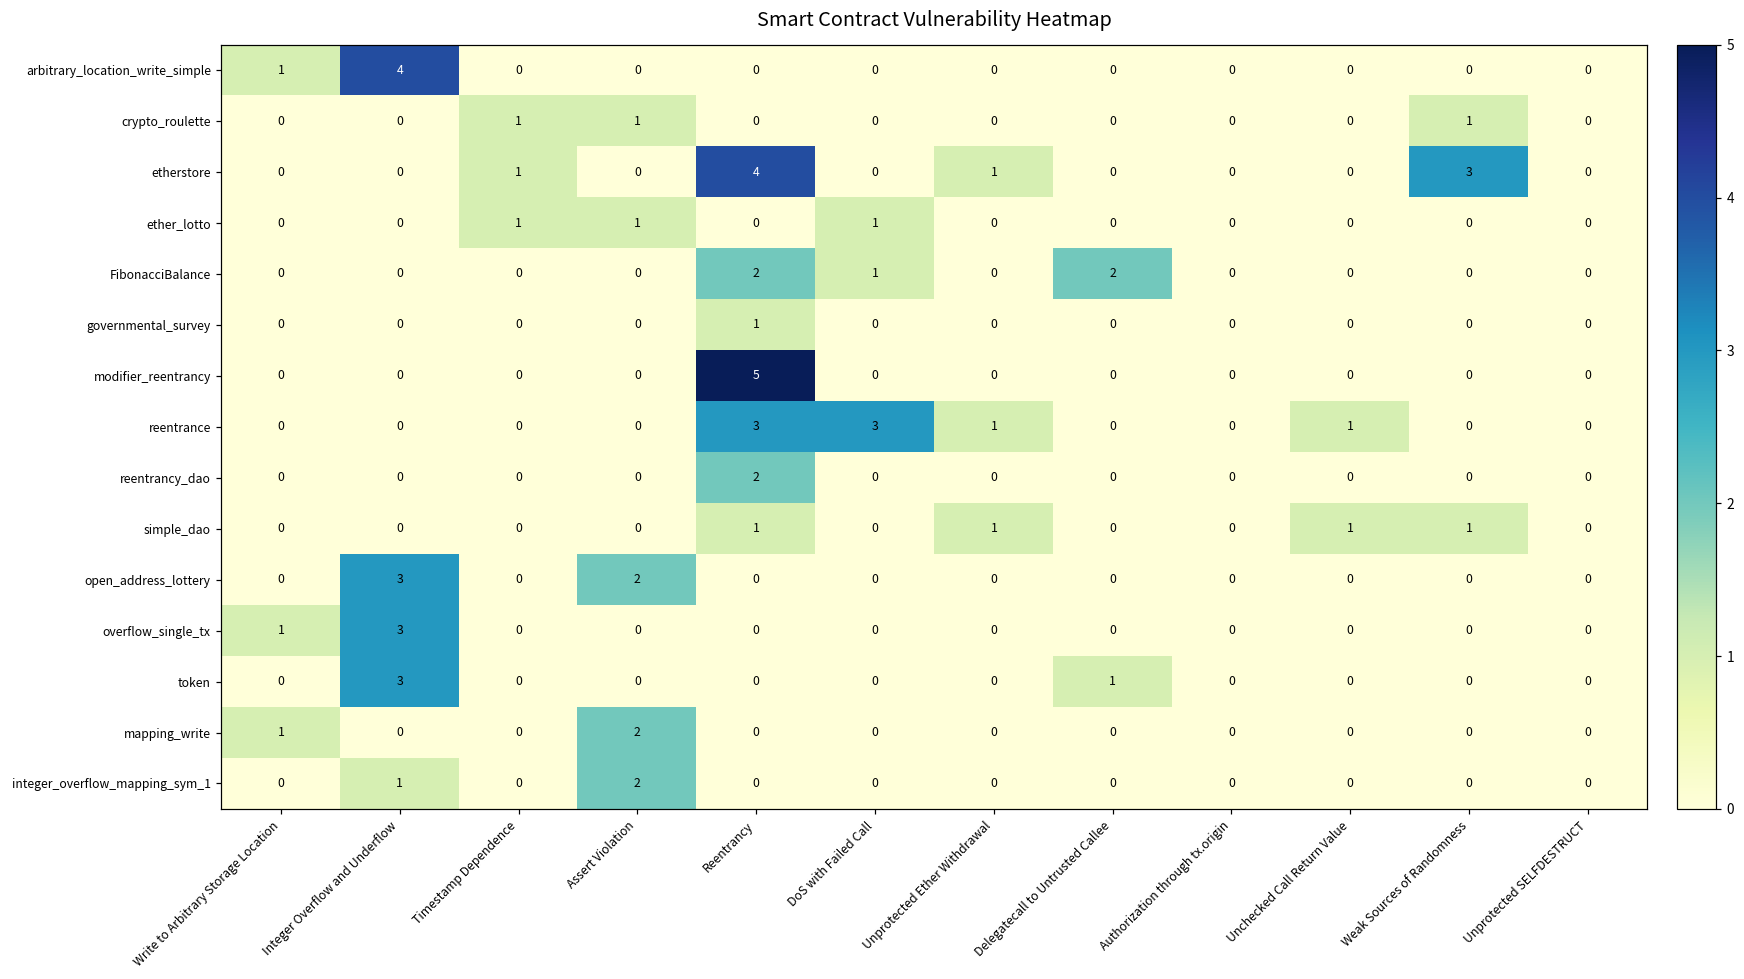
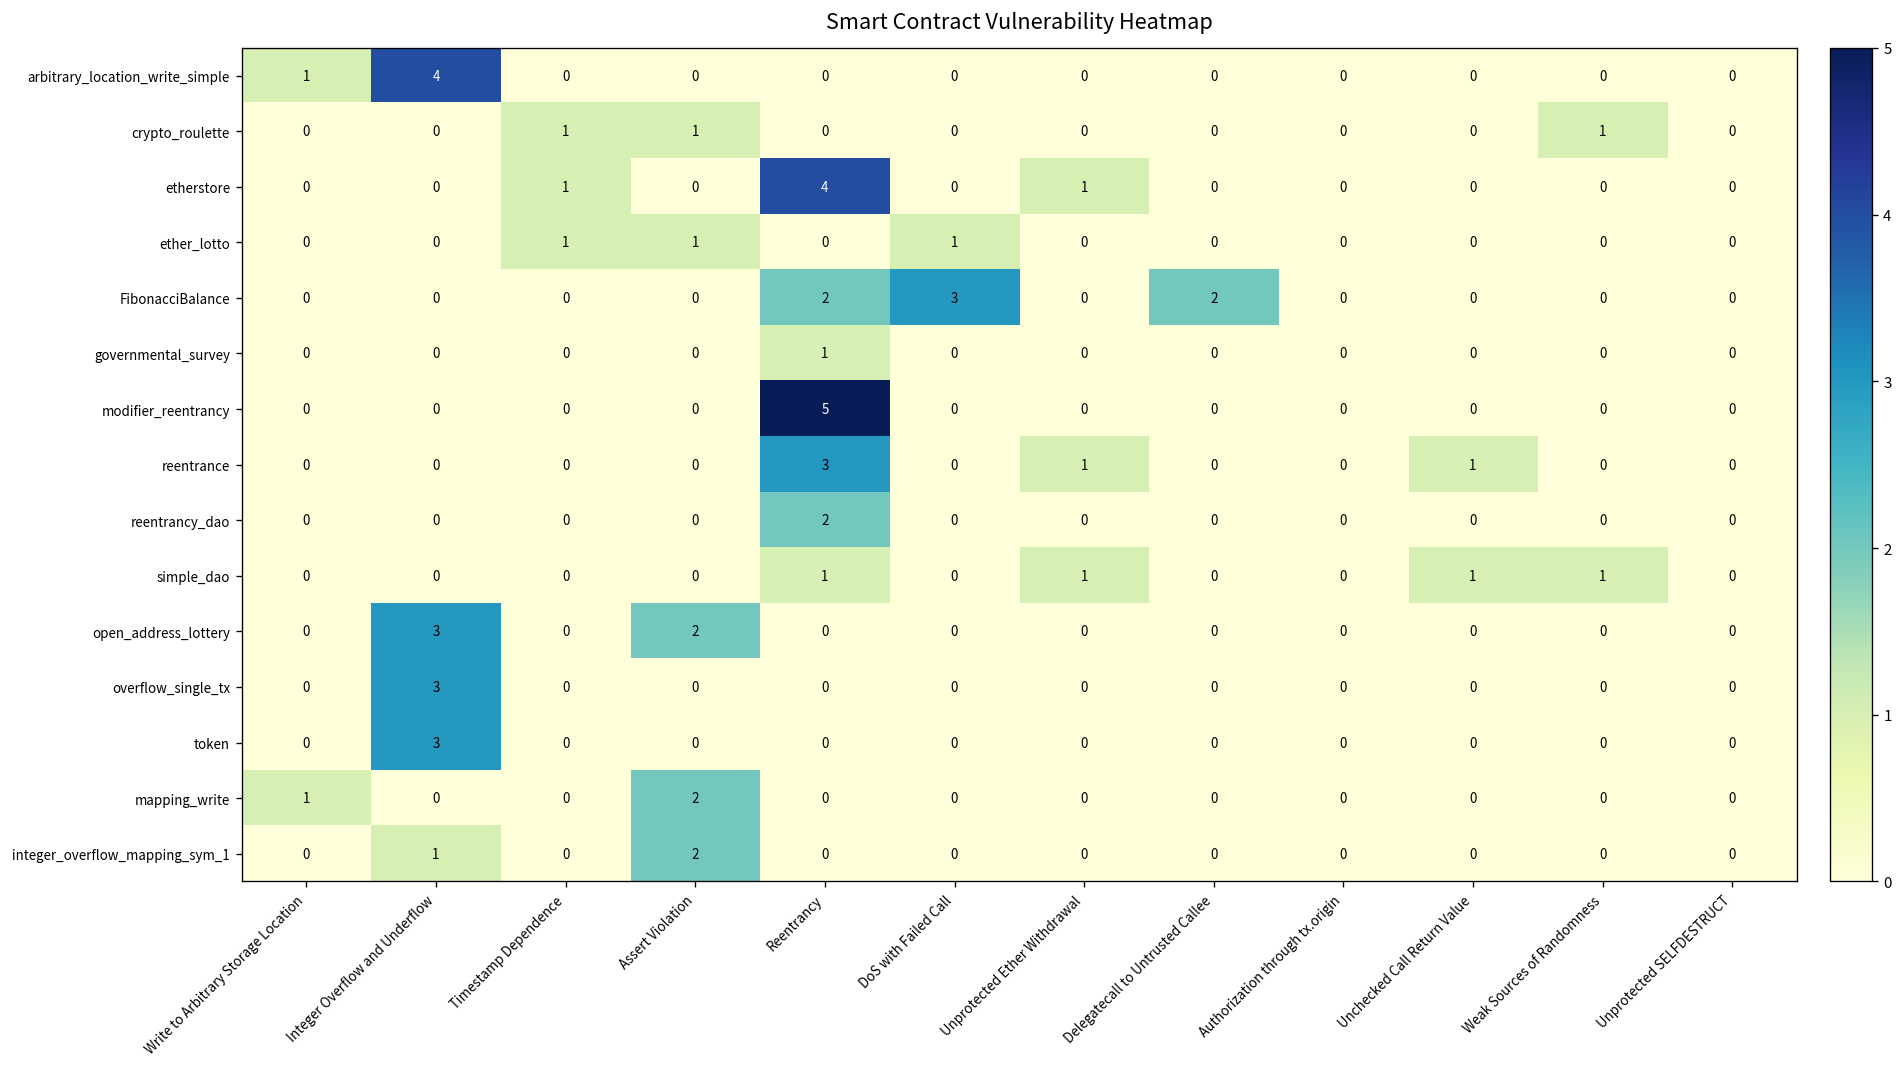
etherstore, Weak Sources of Randomness: 3 -> 0
FibonacciBalance, DoS with Failed Call: 1 -> 3
reentrance, DoS with Failed Call: 3 -> 0
overflow_single_tx, Write to Arbitrary Storage Location: 1 -> 0
token, Delegatecall to Untrusted Callee: 1 -> 0
